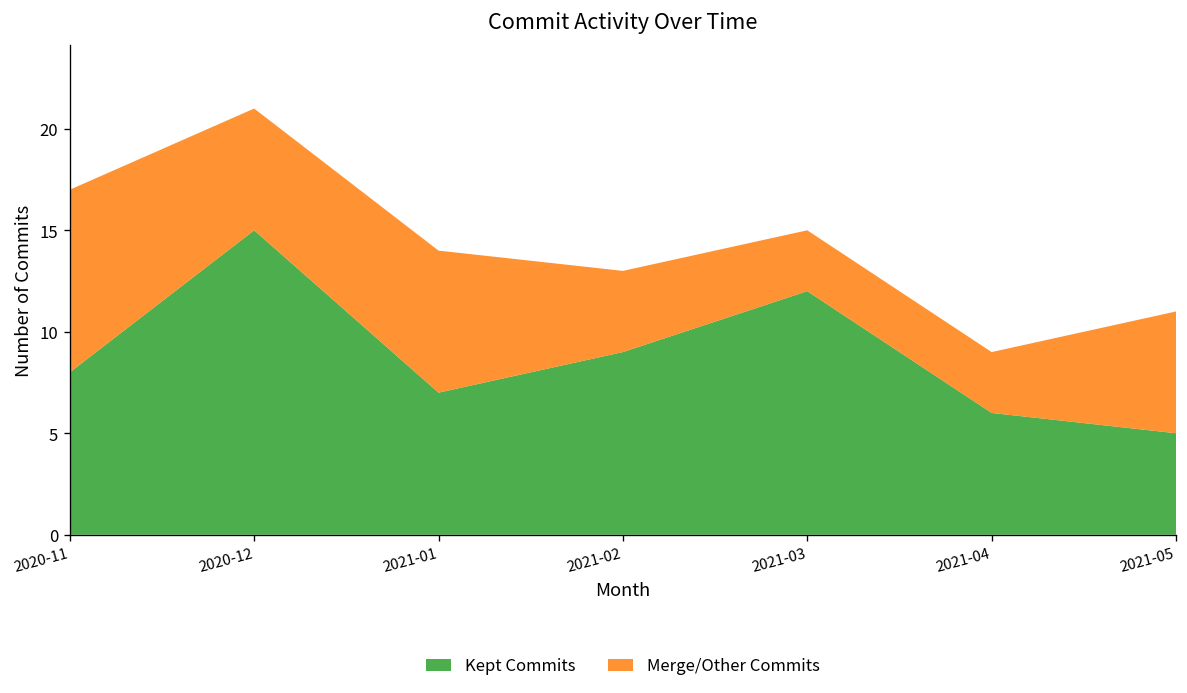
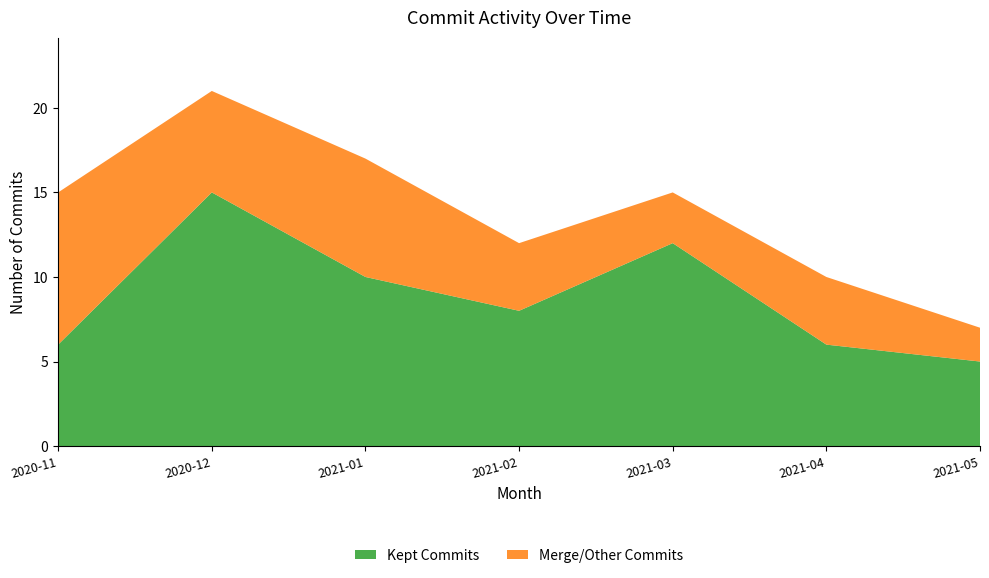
Kept Commits, 2020-11: 8 -> 6
Kept Commits, 2021-01: 7 -> 10
Kept Commits, 2021-02: 9 -> 8
Merge/Other Commits, 2021-04: 3 -> 4
Merge/Other Commits, 2021-05: 6 -> 2
